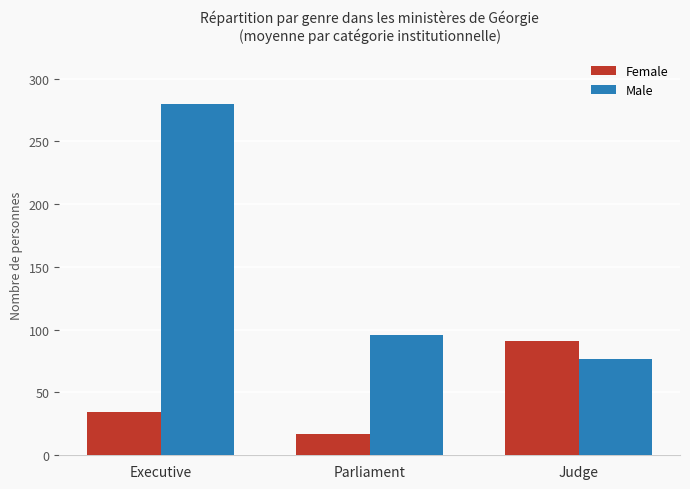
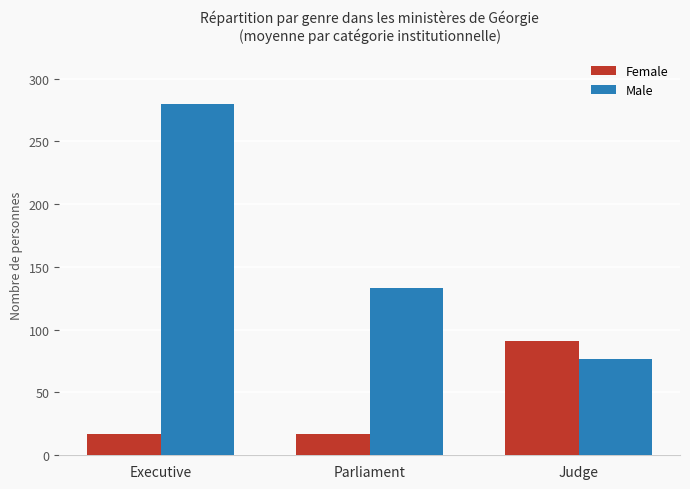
Female, Executive: 35 -> 17
Male, Parliament: 96 -> 133
